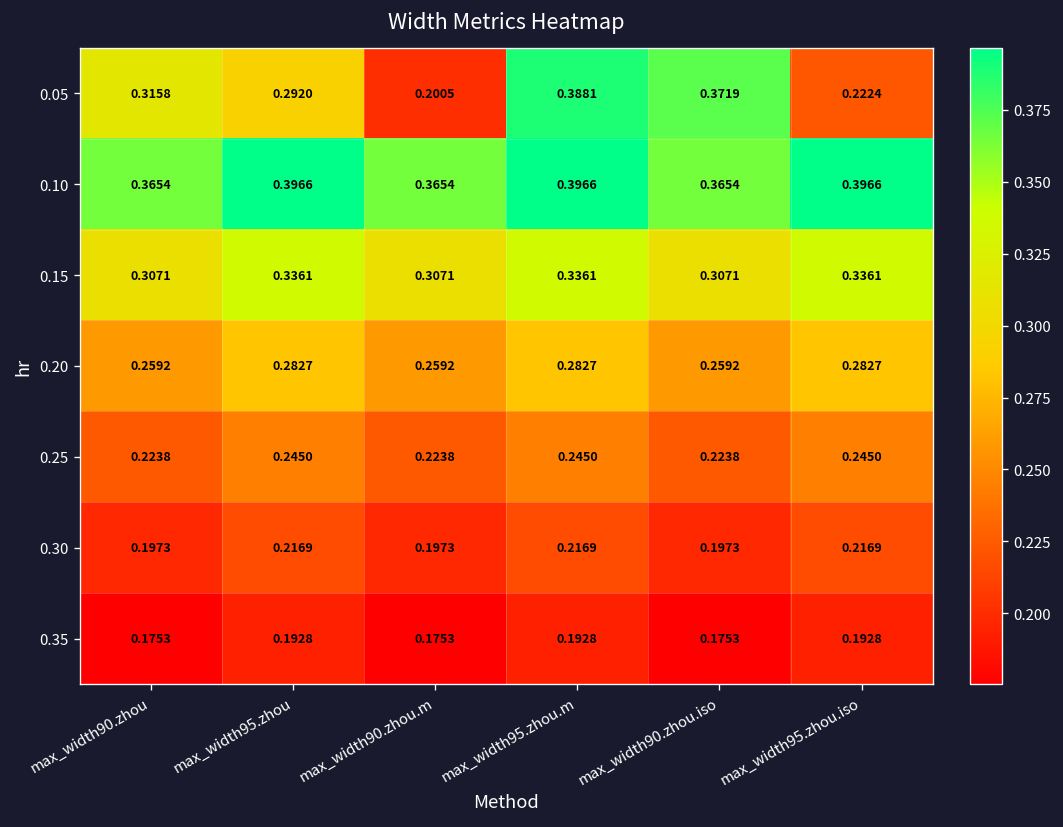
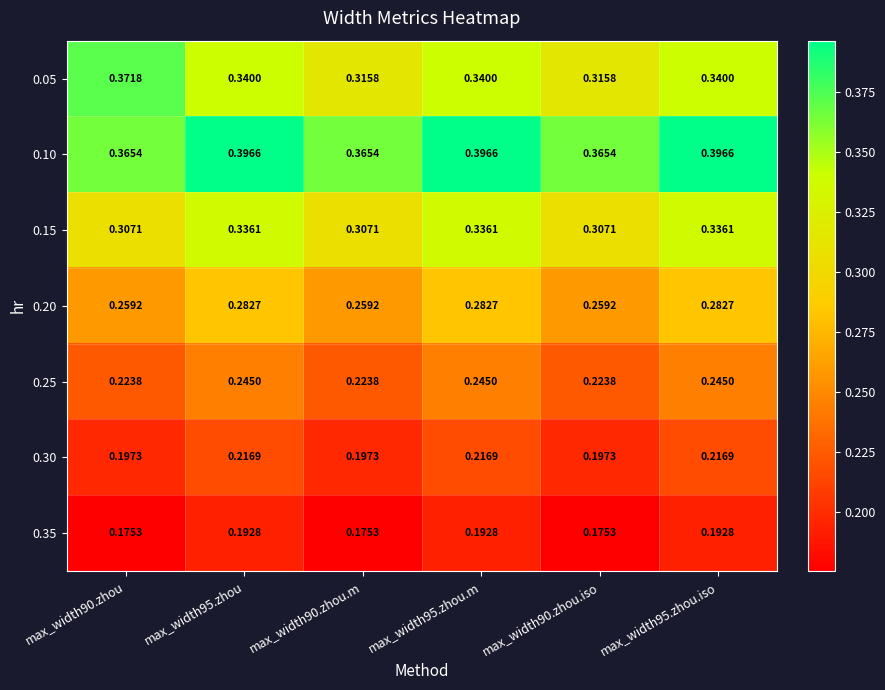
0.05, max_width90.zhou: 0.3158 -> 0.3718
0.05, max_width95.zhou: 0.2920 -> 0.3400
0.05, max_width90.zhou.m: 0.2005 -> 0.3158
0.05, max_width95.zhou.m: 0.3881 -> 0.3400
0.05, max_width90.zhou.iso: 0.3719 -> 0.3158
0.05, max_width95.zhou.iso: 0.2224 -> 0.3400
